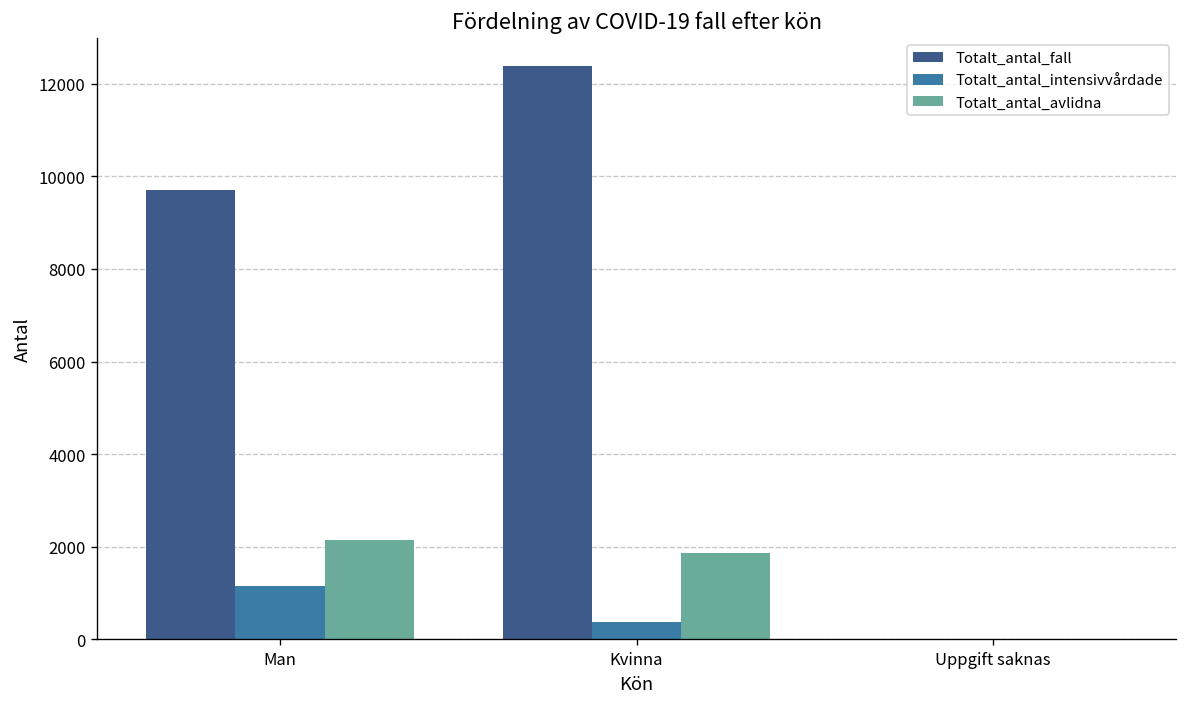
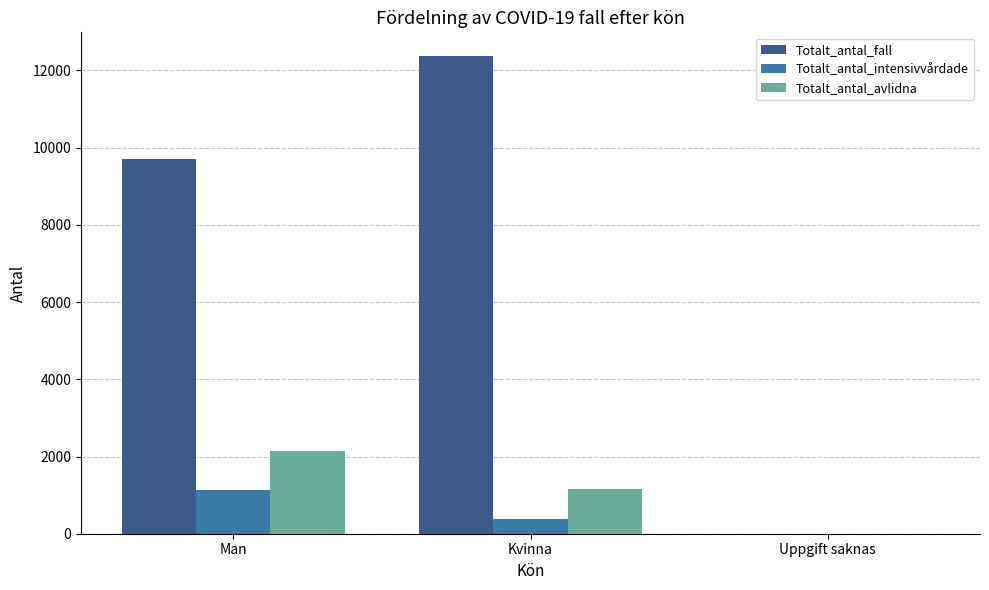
Totalt_antal_avlidna, Kvinna: 1900 -> 1200
